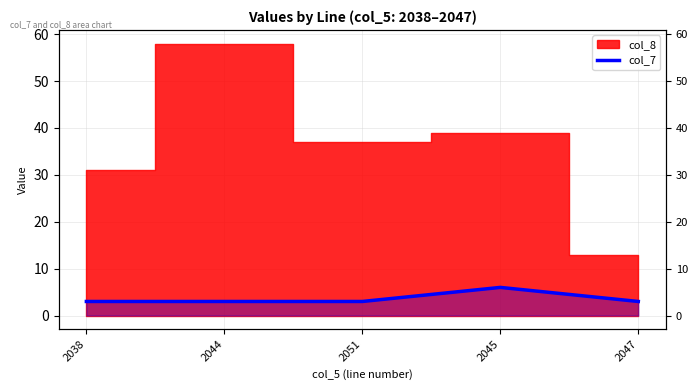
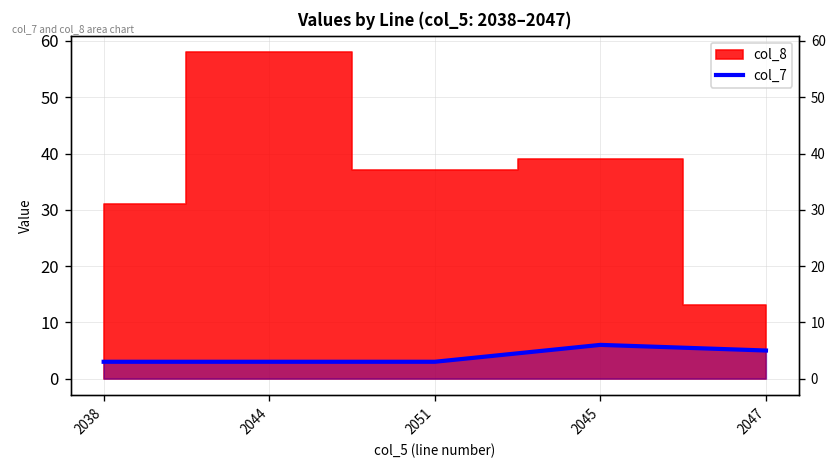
col_7, 2047: 3 -> 5
